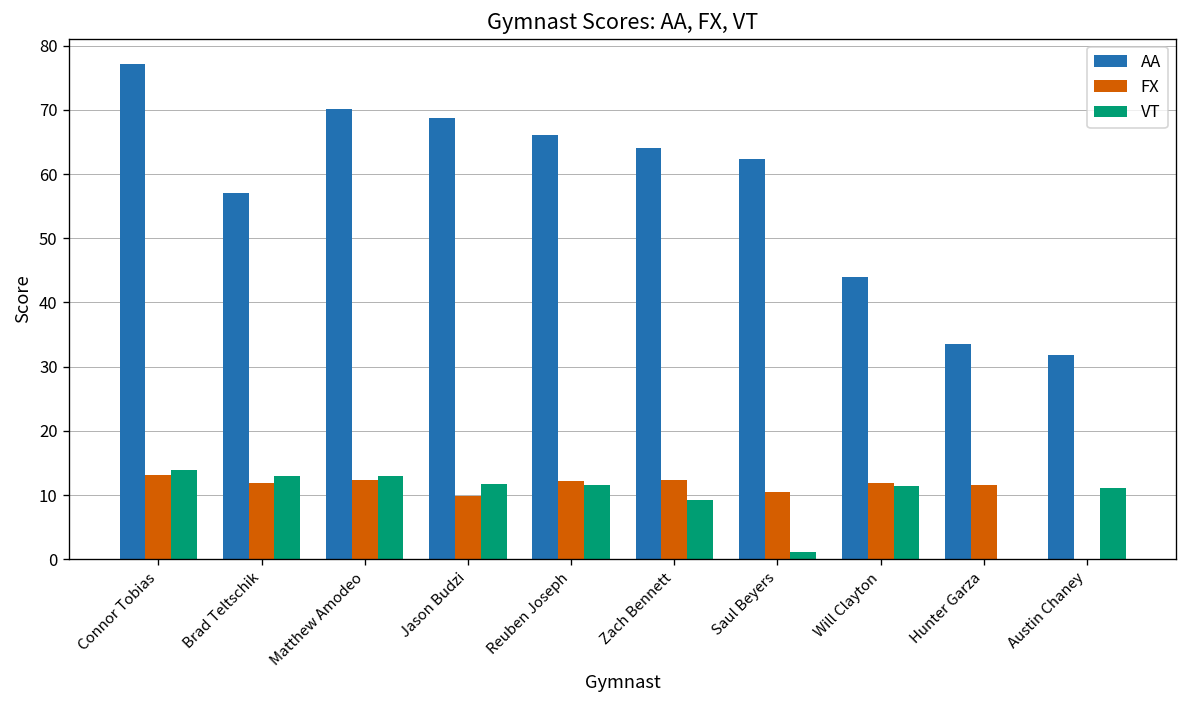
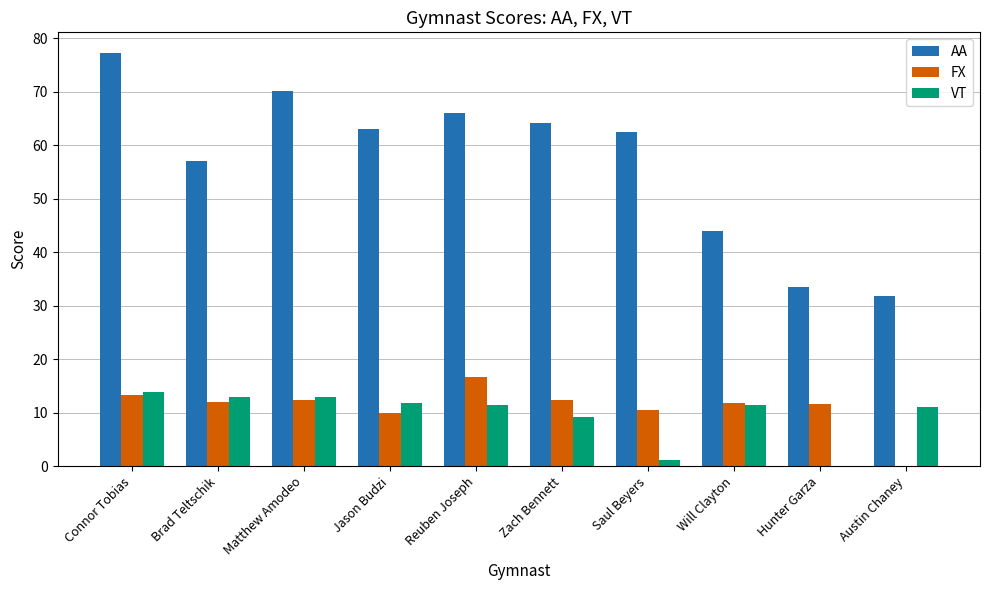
AA, Jason Budzi: 69 -> 63
FX, Reuben Joseph: 12 -> 17
